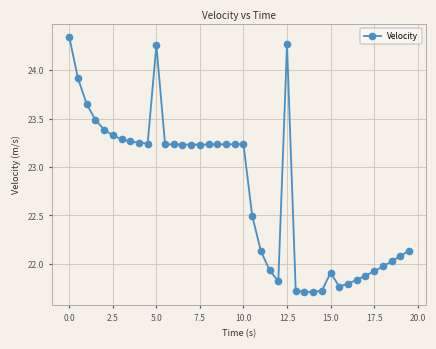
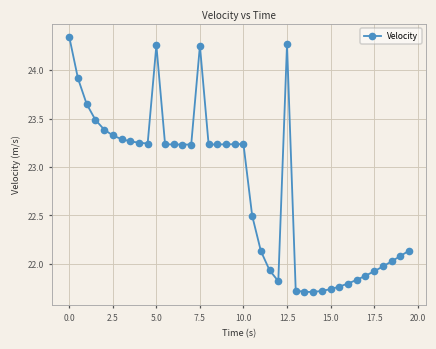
7.5: 23.2 -> 24.3
15.0: 21.9 -> 21.7
